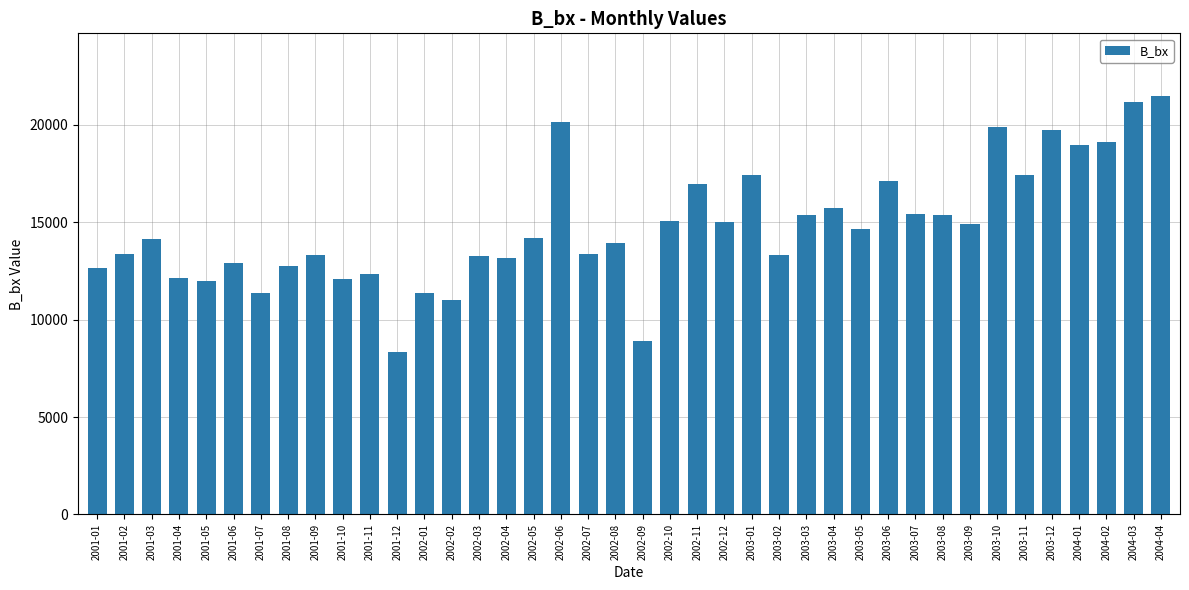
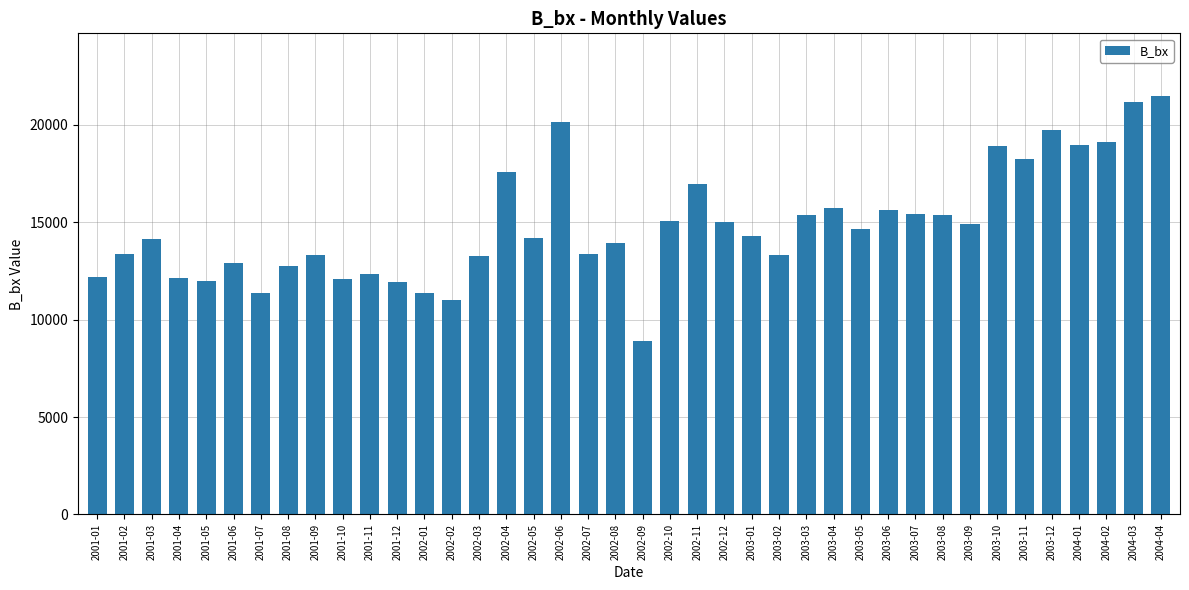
2001-01: 12600 -> 12200
2001-12: 8400 -> 11900
2002-04: 13200 -> 17600
2003-01: 17400 -> 14300
2003-06: 17100 -> 15700
2003-10: 19900 -> 18900
2003-11: 17400 -> 18200
